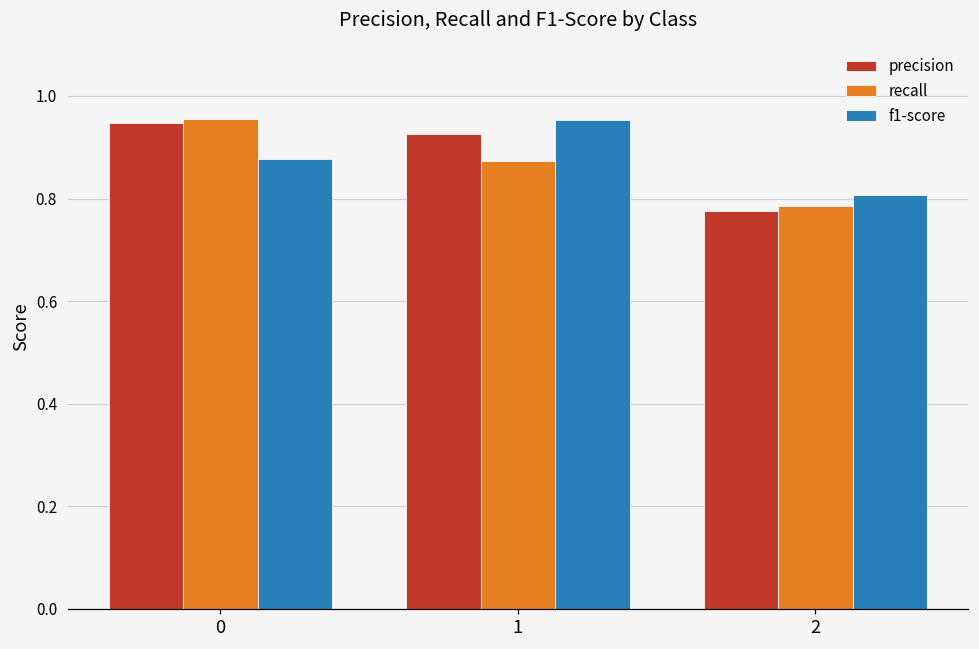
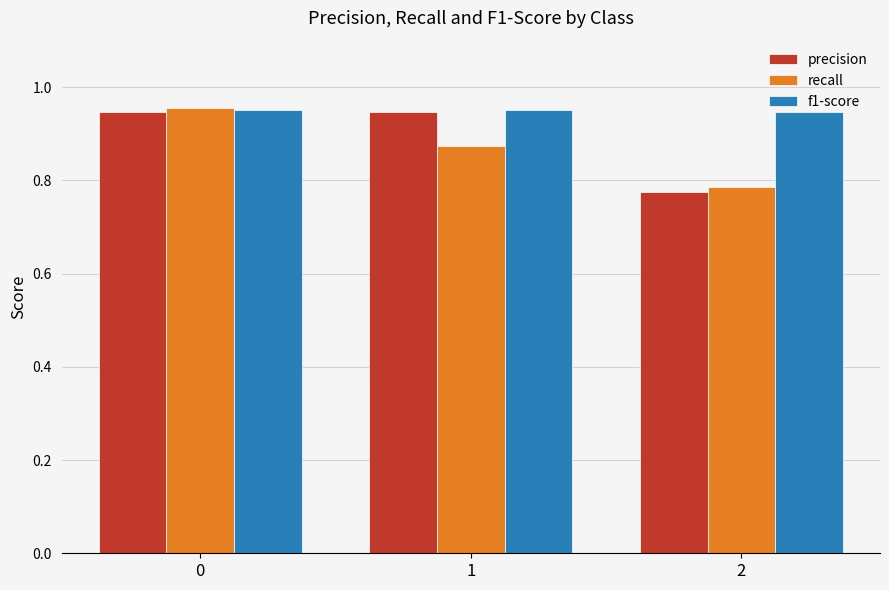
f1-score, 0: 0.88 -> 0.95
precision, 1: 0.93 -> 0.95
f1-score, 2: 0.81 -> 0.95
